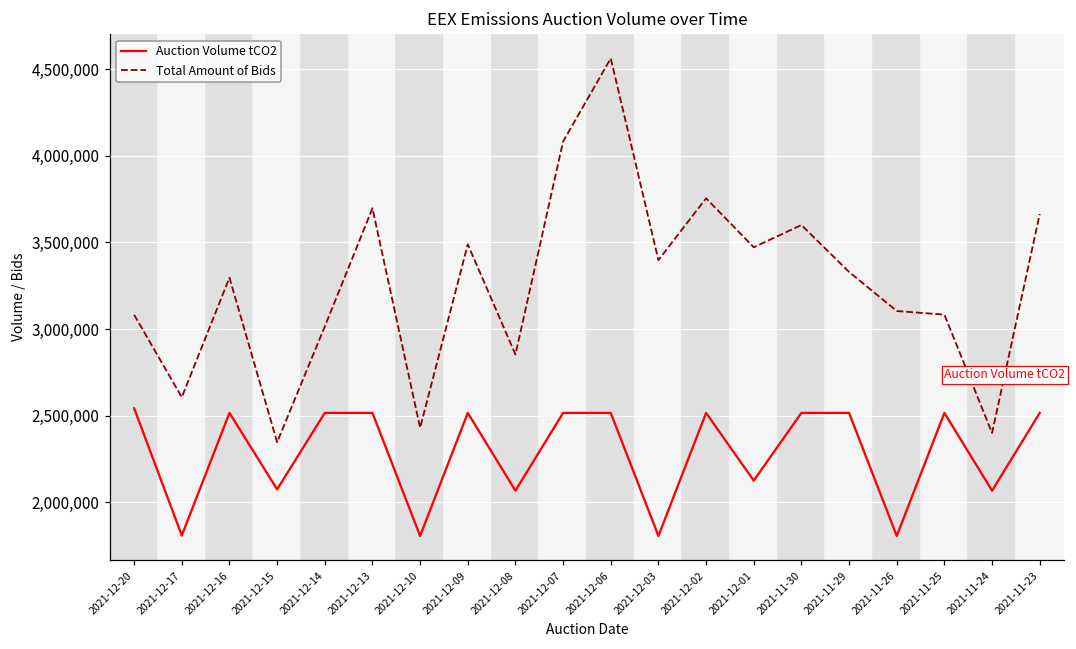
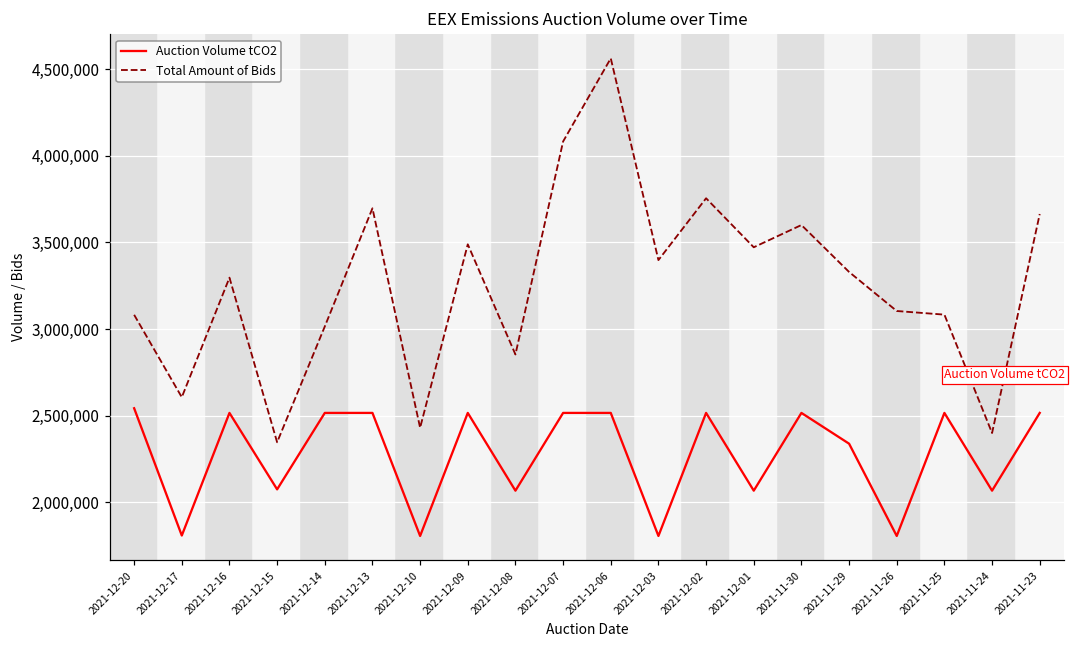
Auction Volume tCO2, 2021-12-01: 2,120,000 -> 2,070,000
Auction Volume tCO2, 2021-11-29: 2,520,000 -> 2,340,000
